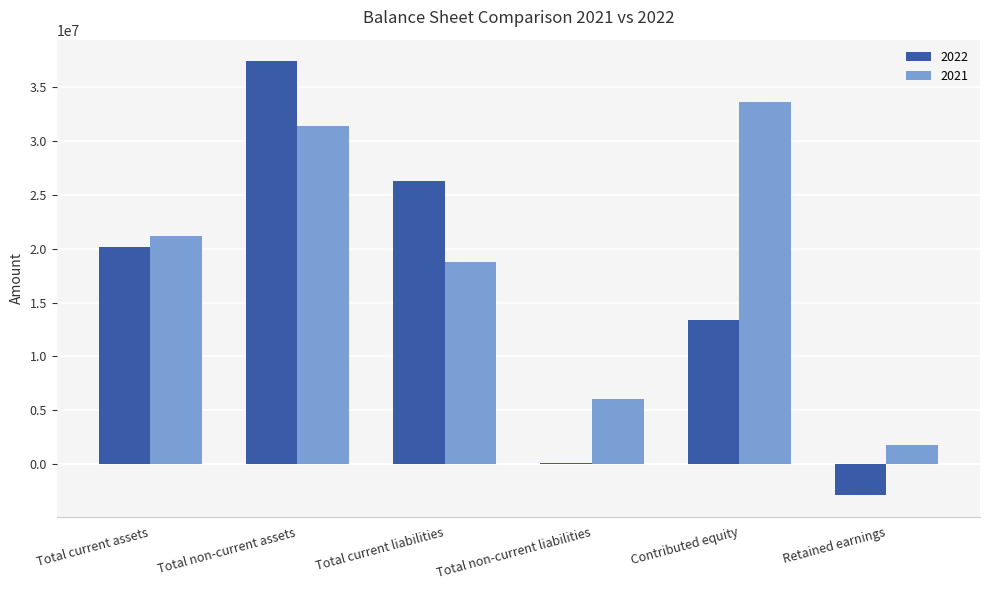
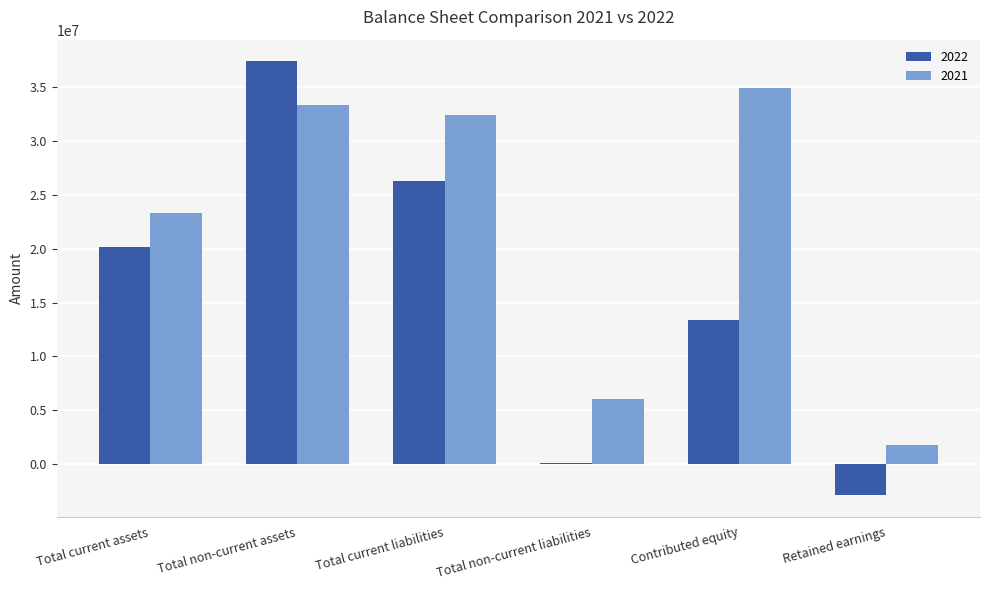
2021, Total current assets: 21200000 -> 23300000
2021, Total non-current assets: 31400000 -> 33400000
2021, Total current liabilities: 18700000 -> 32400000
2021, Contributed equity: 33700000 -> 35000000
